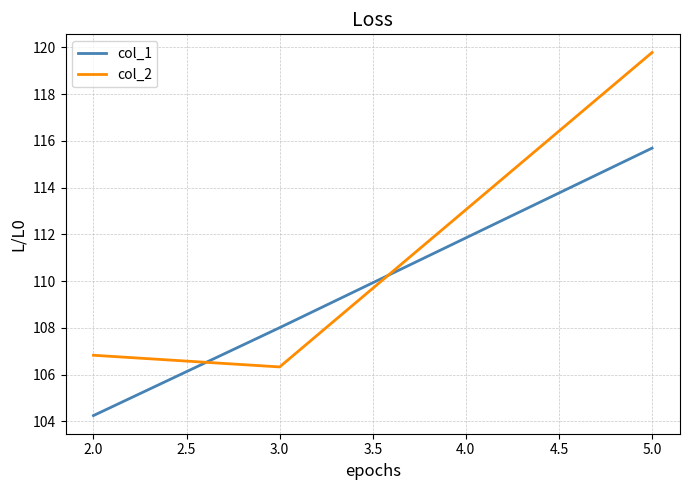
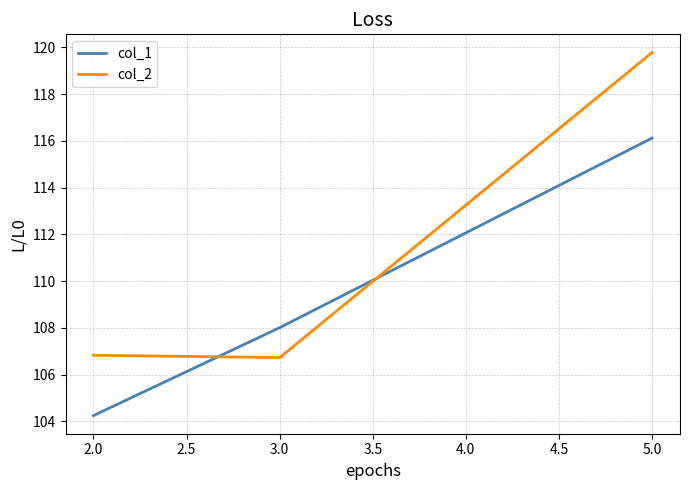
col_2, 3.0: 106.3 -> 106.7
col_1, 5.0: 115.7 -> 116.1
